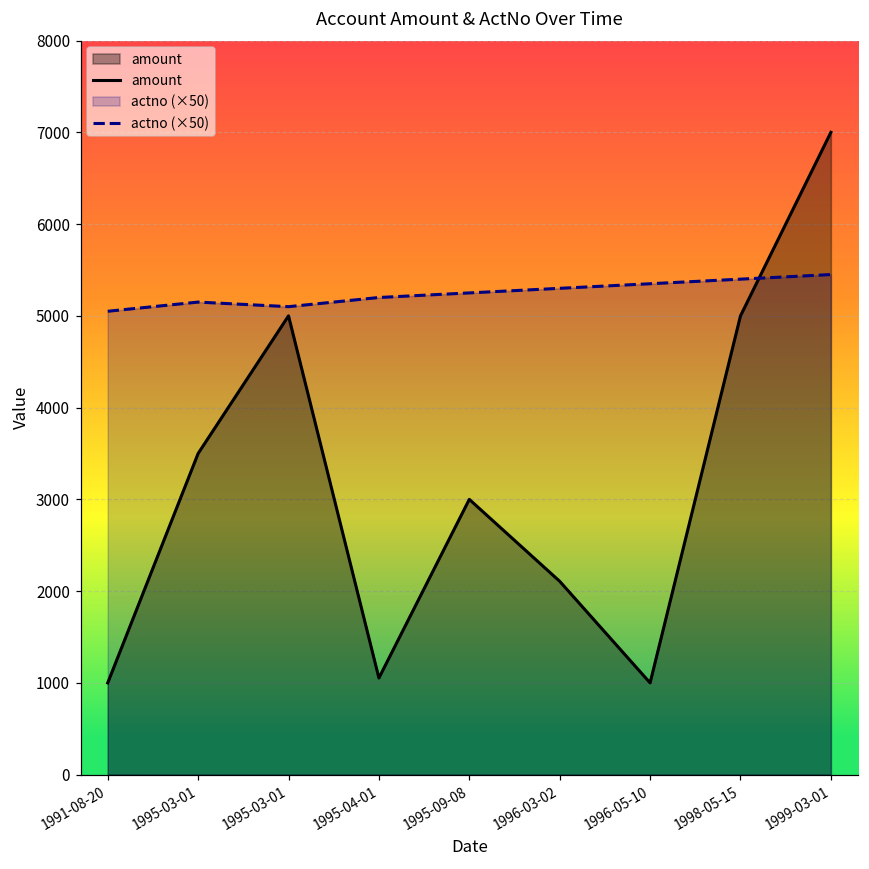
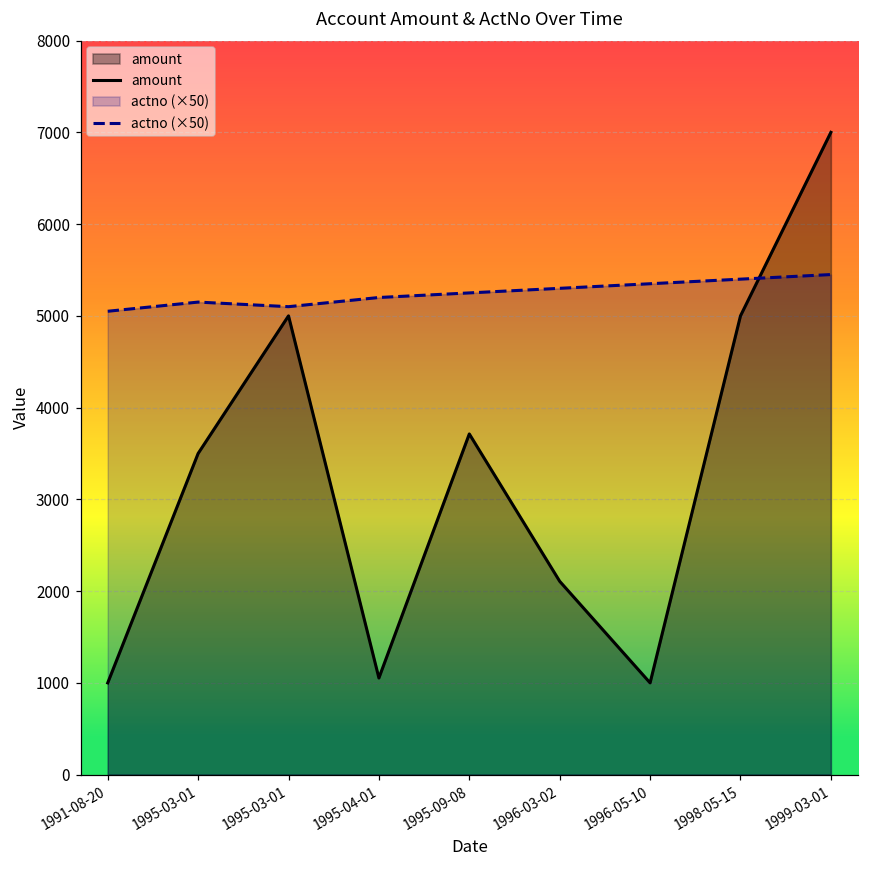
amount, 1995-09-08: 3000 -> 3700
